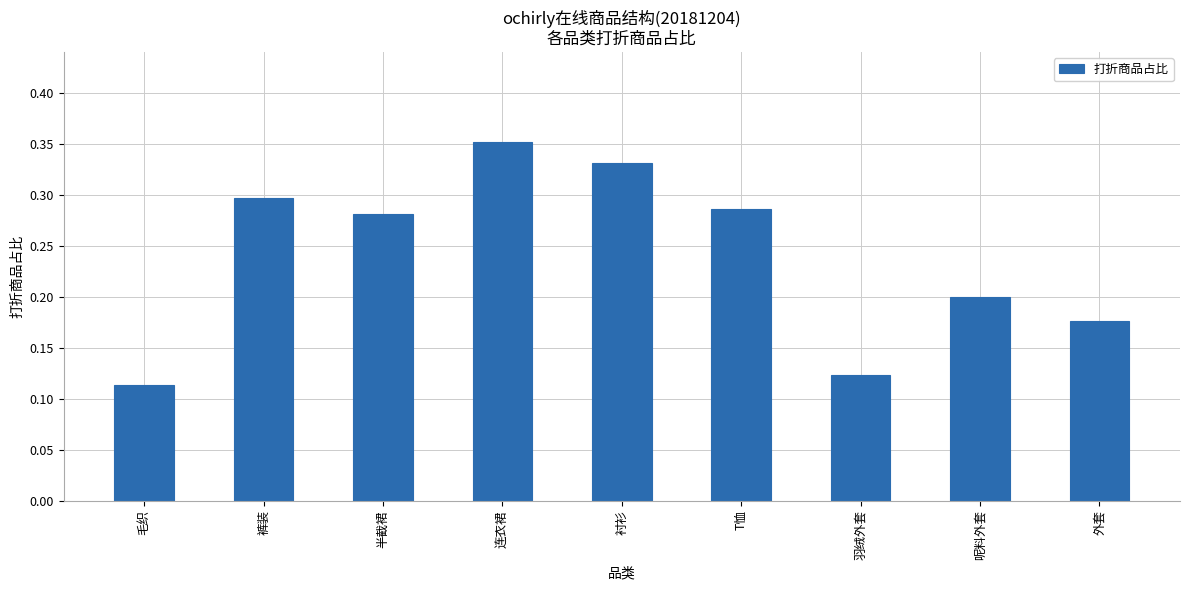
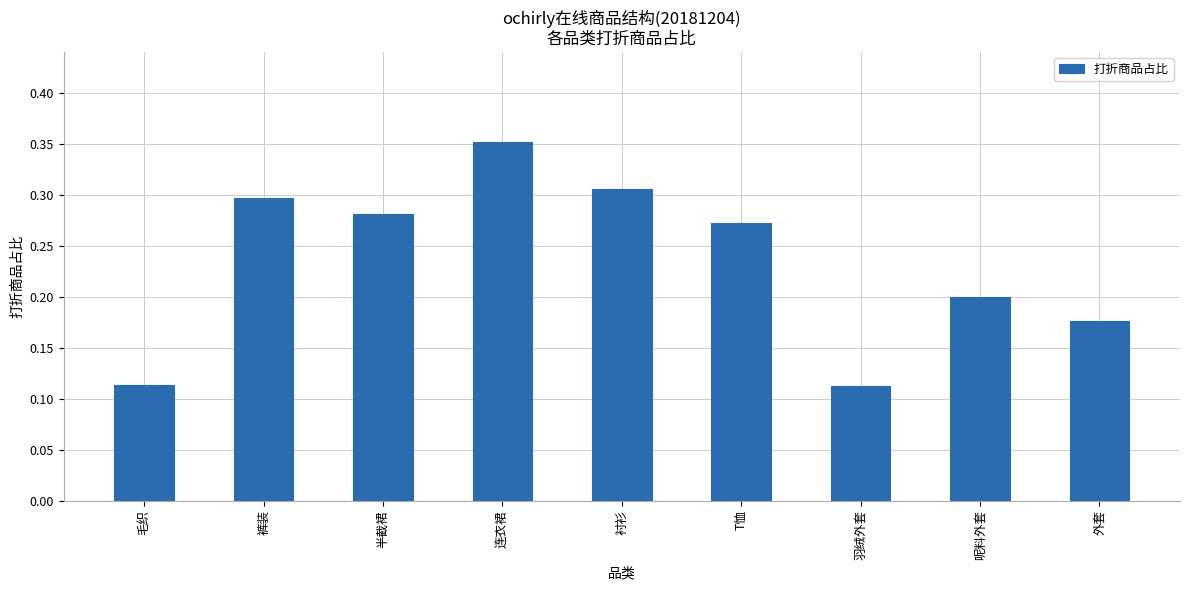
衬衫: 0.331 -> 0.306
T恤: 0.286 -> 0.272
羽绒外套: 0.123 -> 0.113
